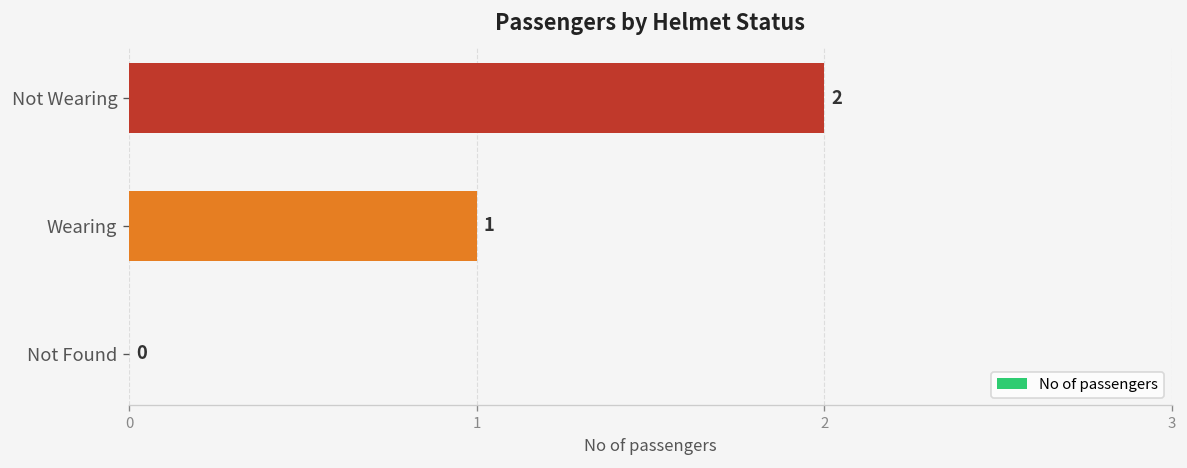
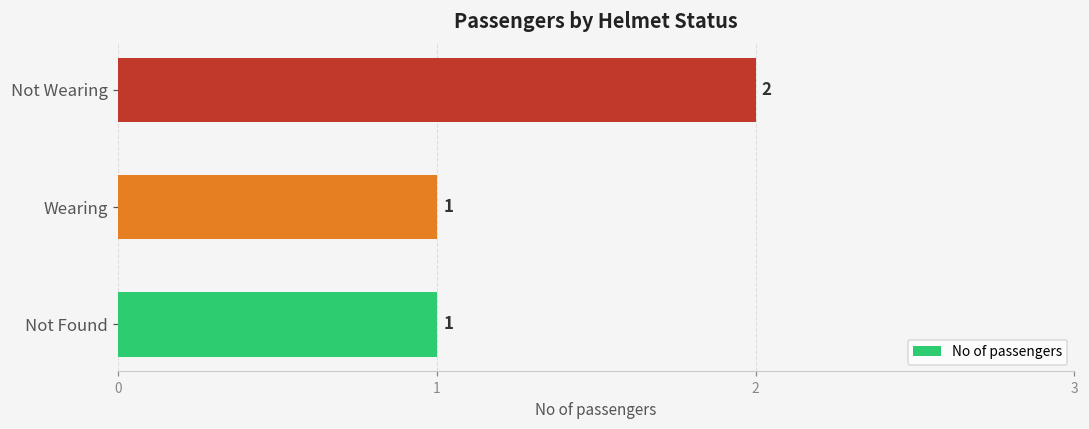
Not Found: 0 -> 1
